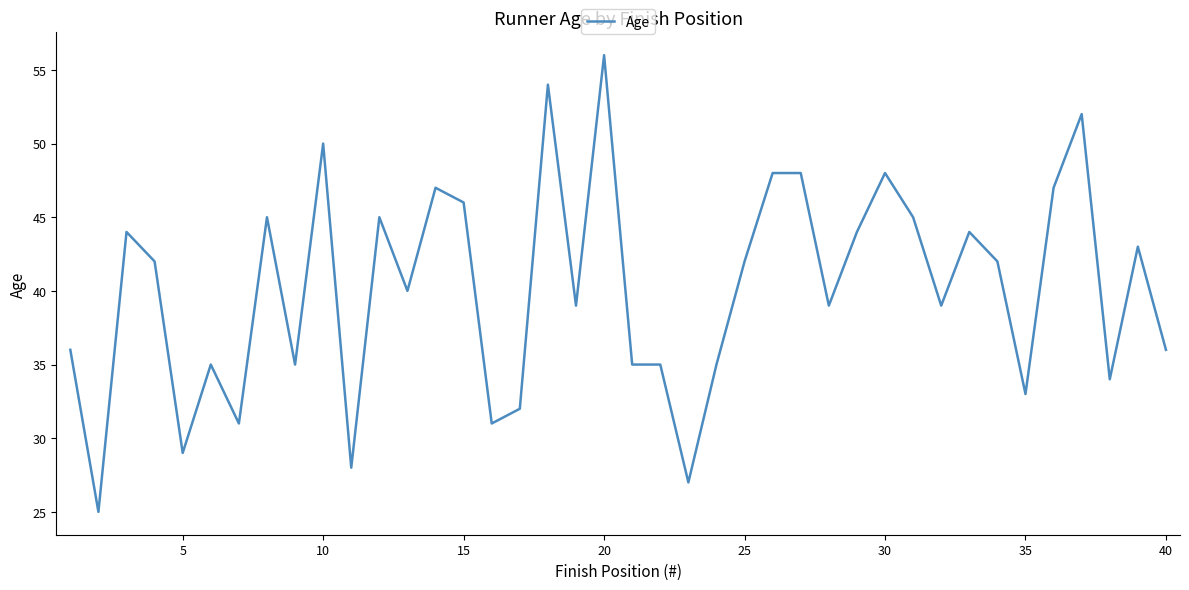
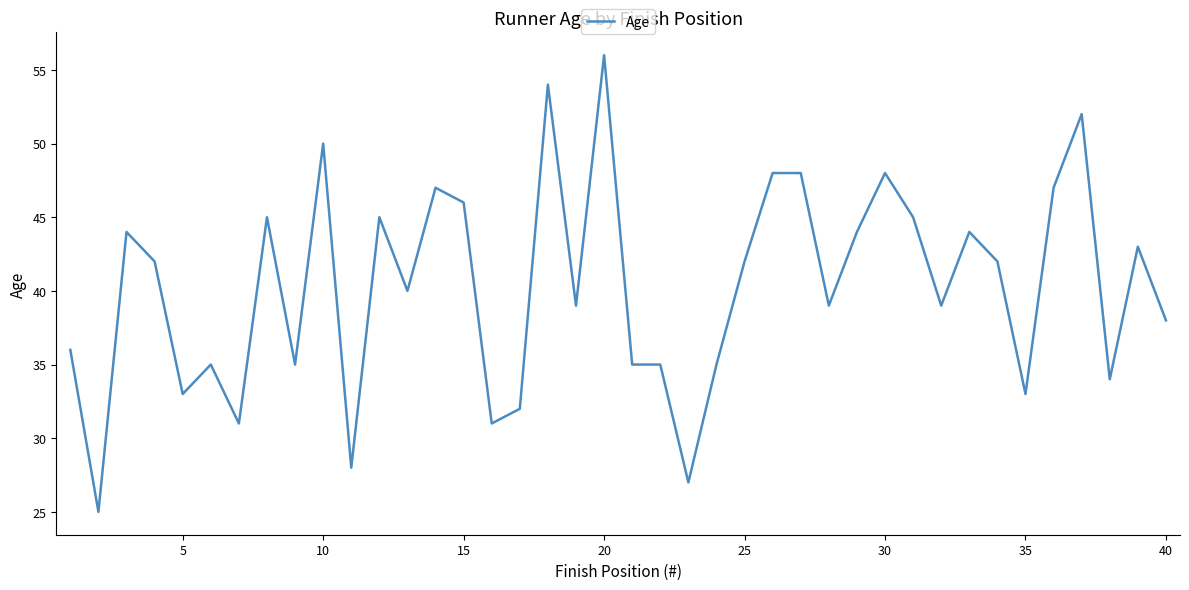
5: 29 -> 33
40: 36 -> 38
